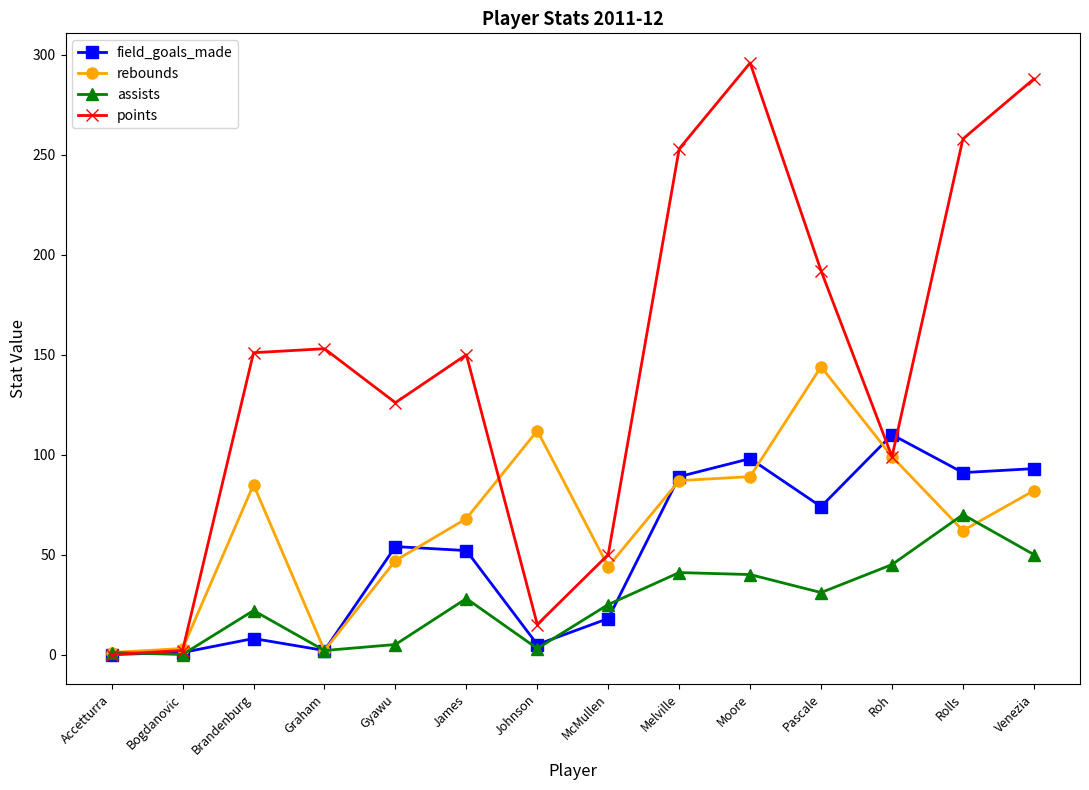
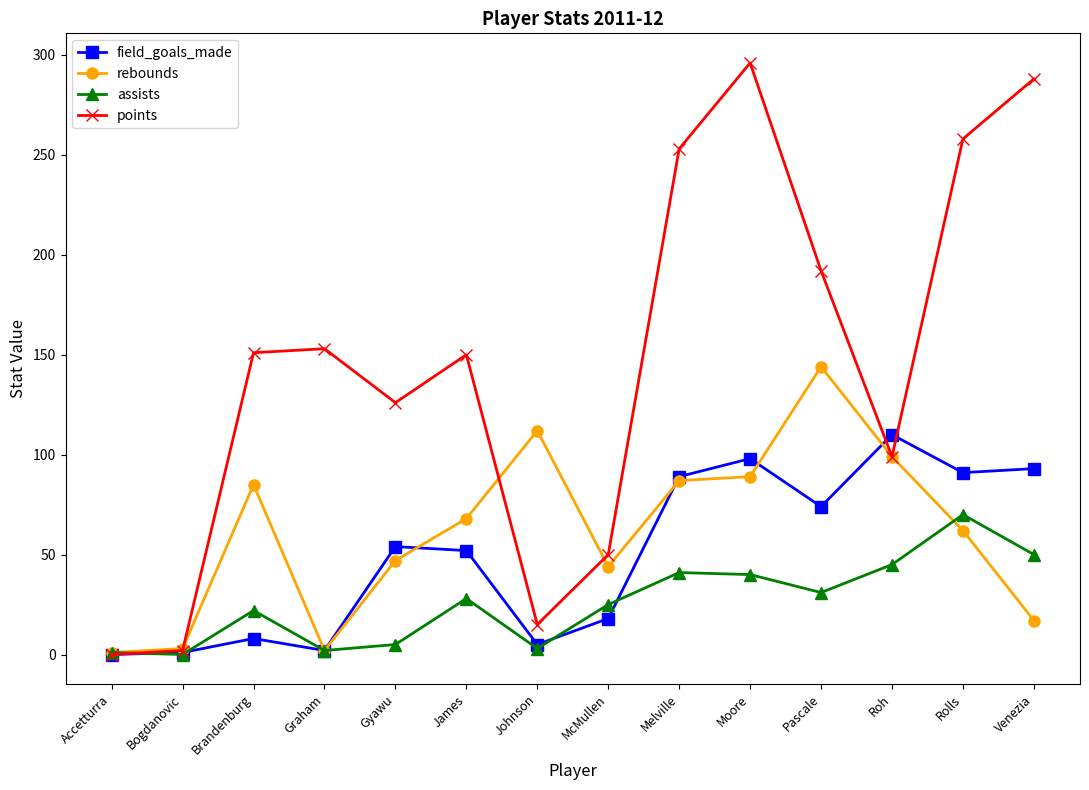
rebounds, Venezia: 82 -> 17
